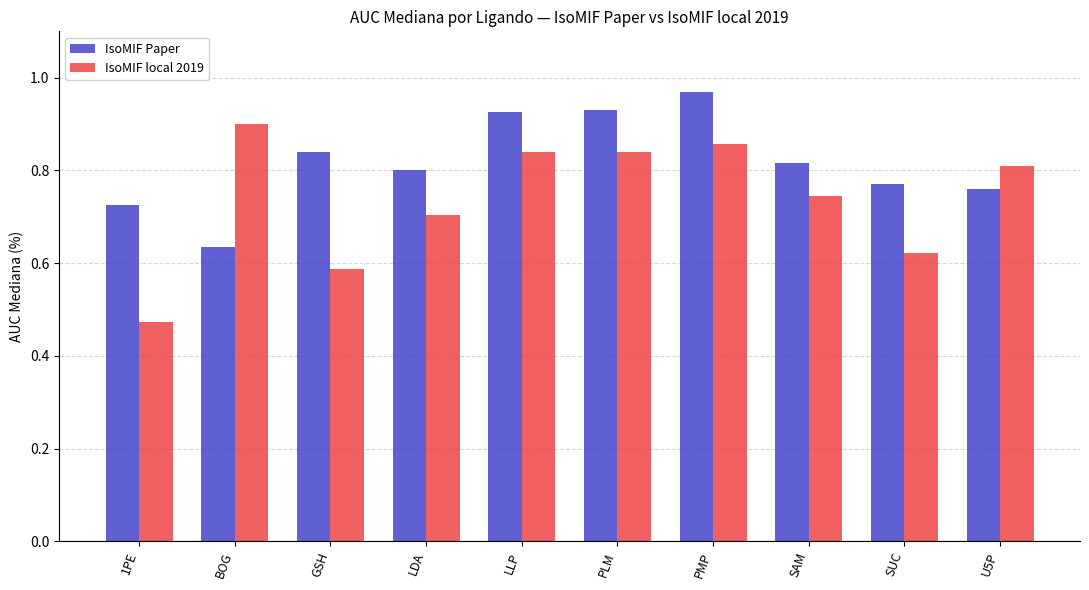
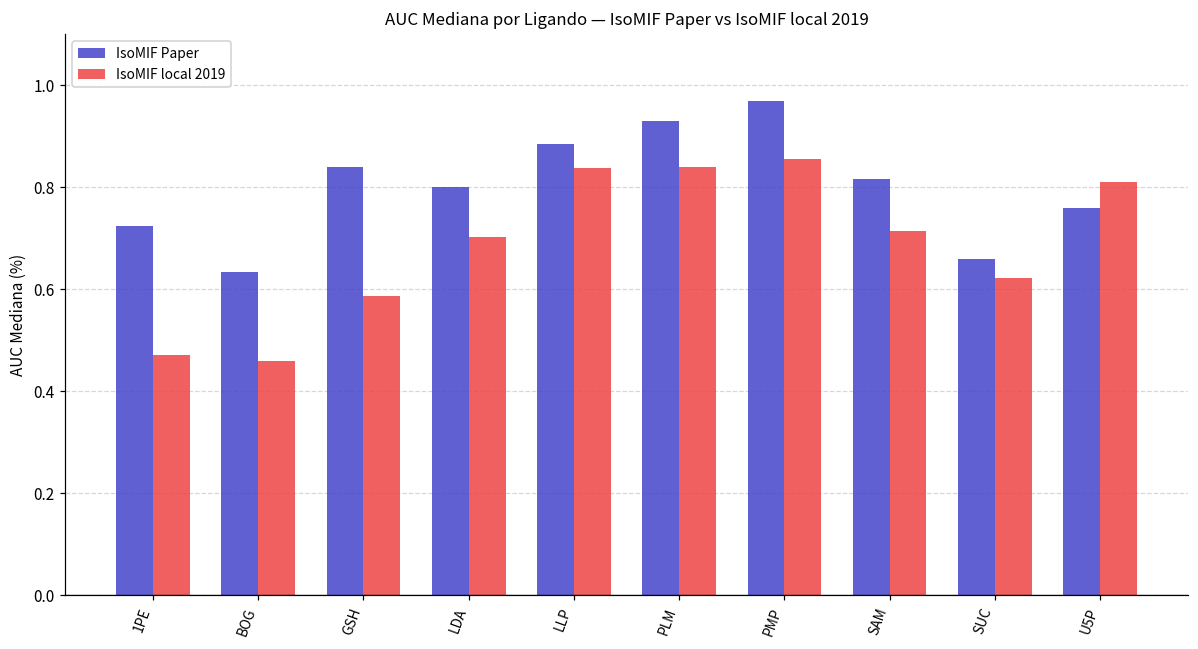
IsoMIF local 2019, BOG: 0.90 -> 0.46
IsoMIF Paper, LLP: 0.93 -> 0.89
IsoMIF local 2019, SAM: 0.75 -> 0.72
IsoMIF Paper, SUC: 0.77 -> 0.66
